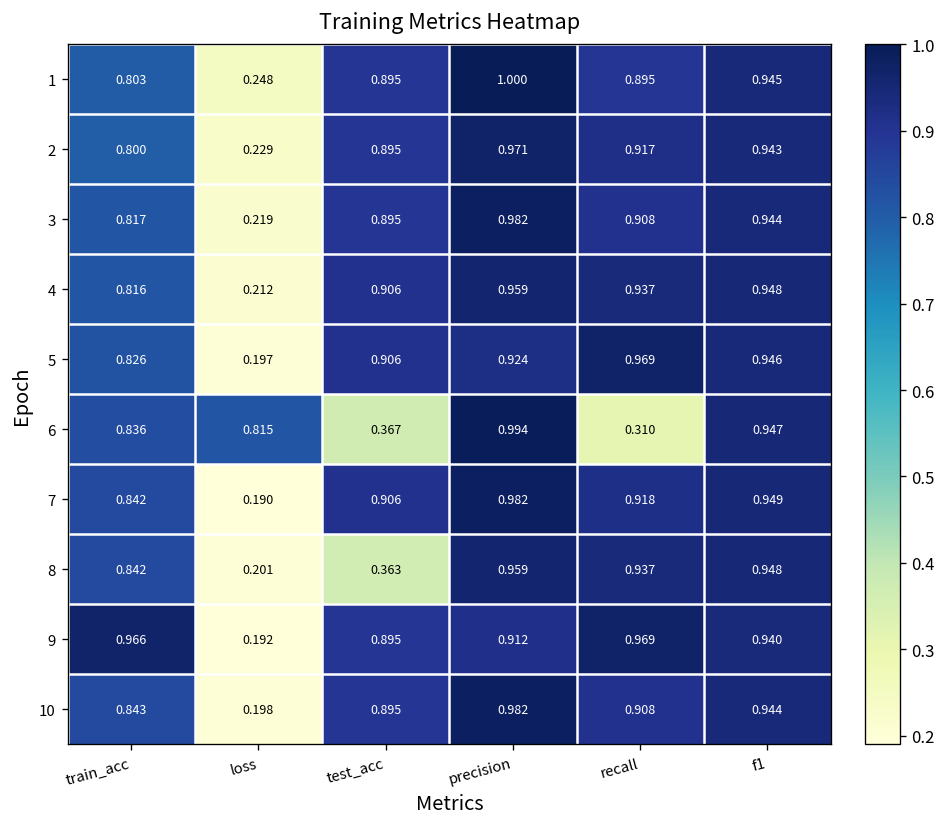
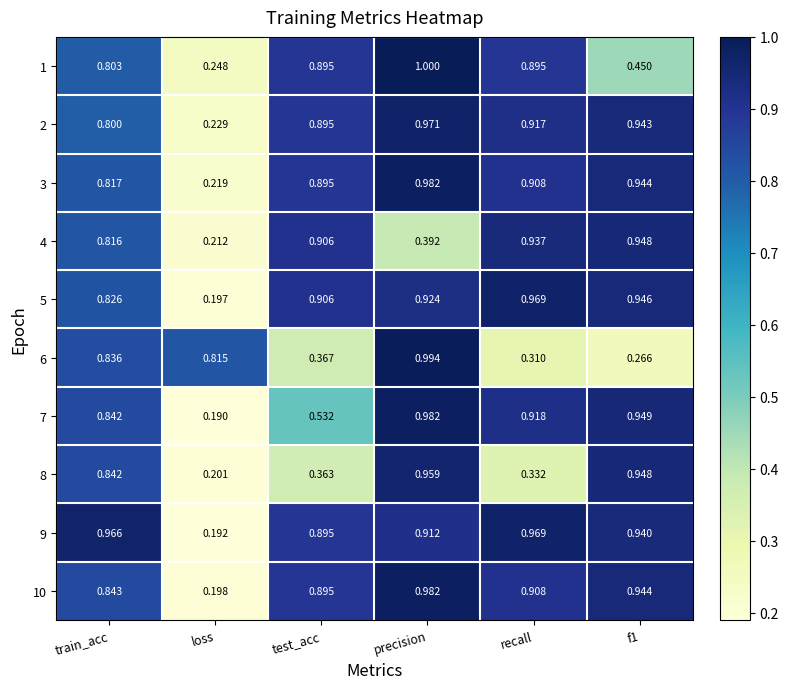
1, f1: 0.945 -> 0.450
4, precision: 0.959 -> 0.392
6, f1: 0.947 -> 0.266
7, test_acc: 0.906 -> 0.532
8, recall: 0.937 -> 0.332
